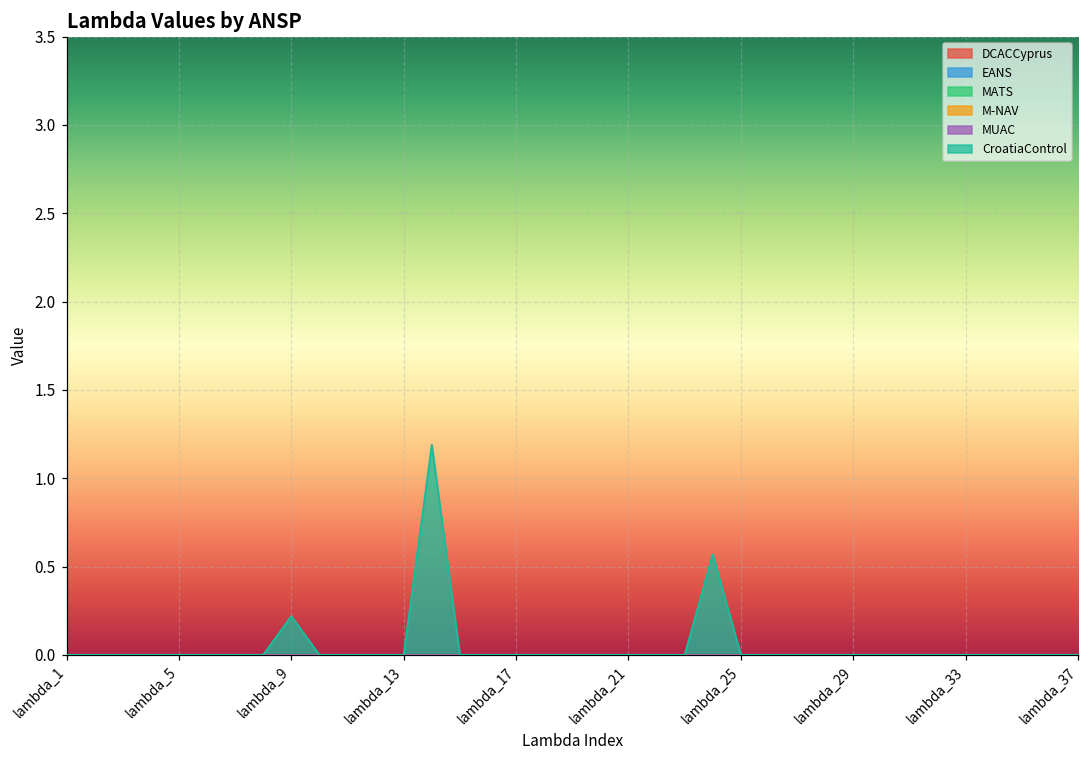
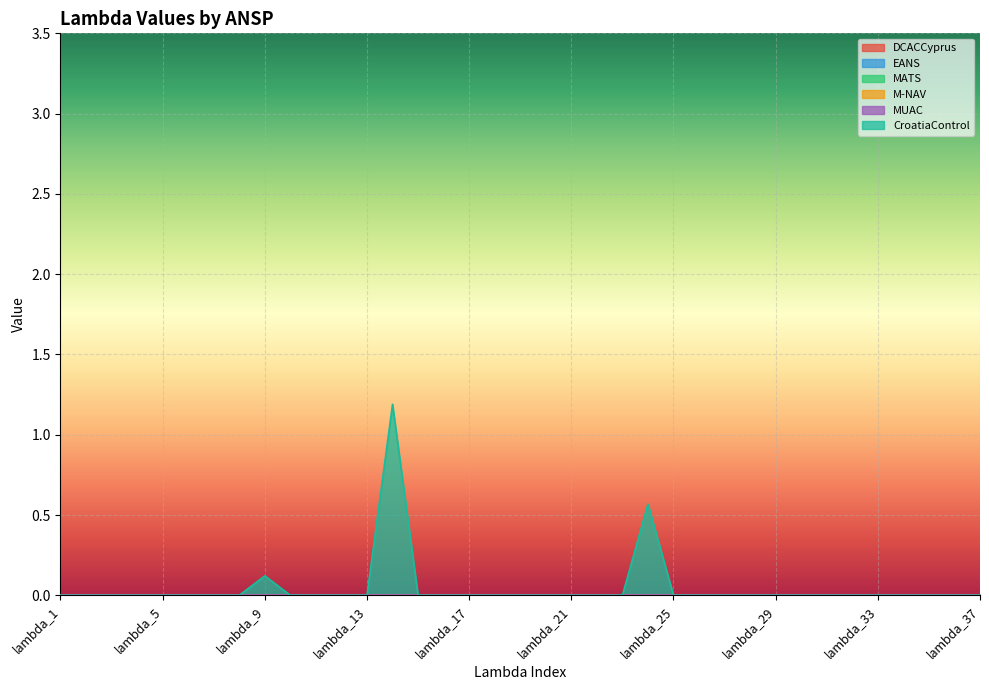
CroatiaControl, lambda_9: 0.22 -> 0.12
